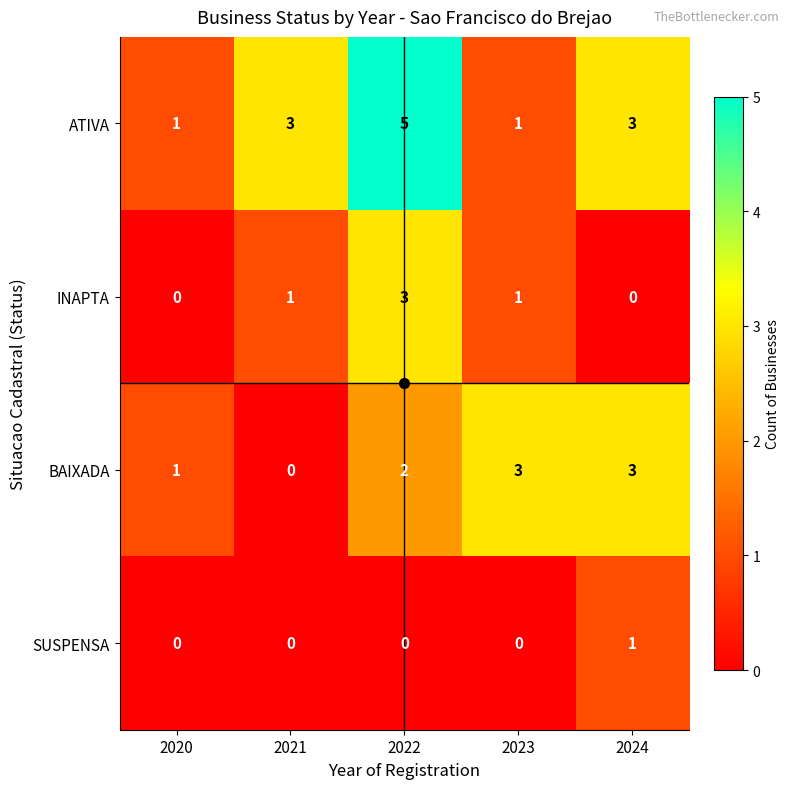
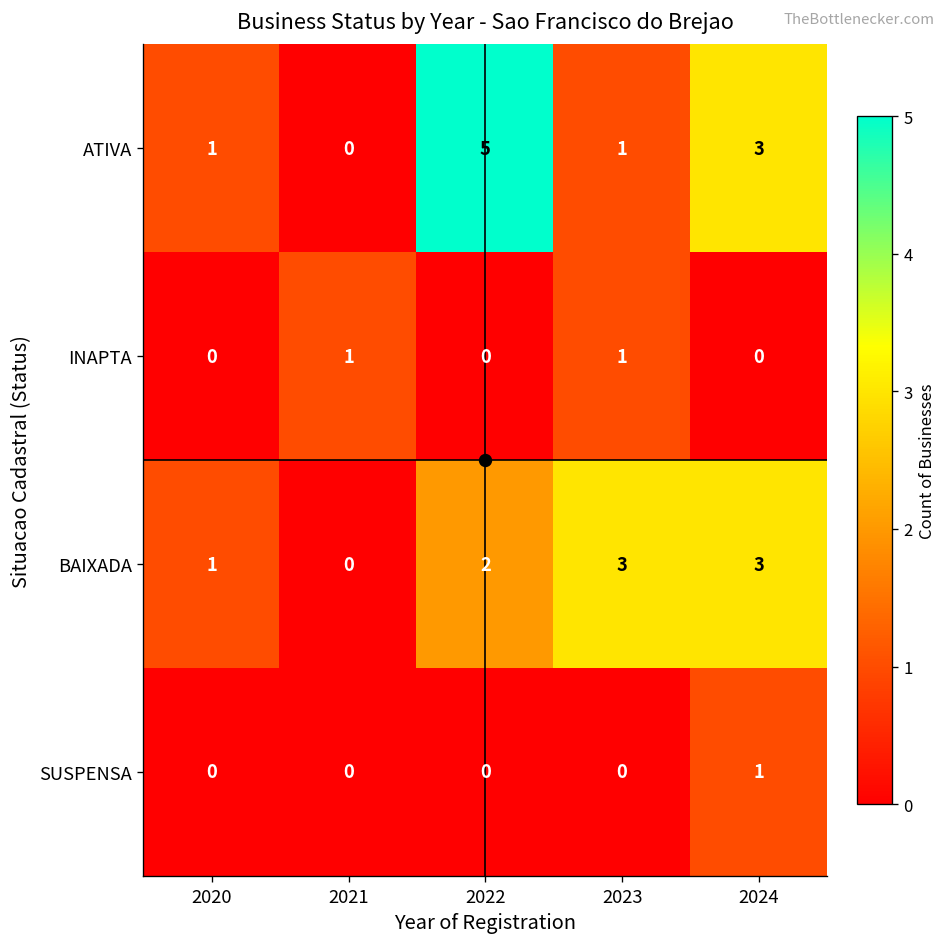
ATIVA, 2021: 3 -> 0
INAPTA, 2022: 3 -> 0
